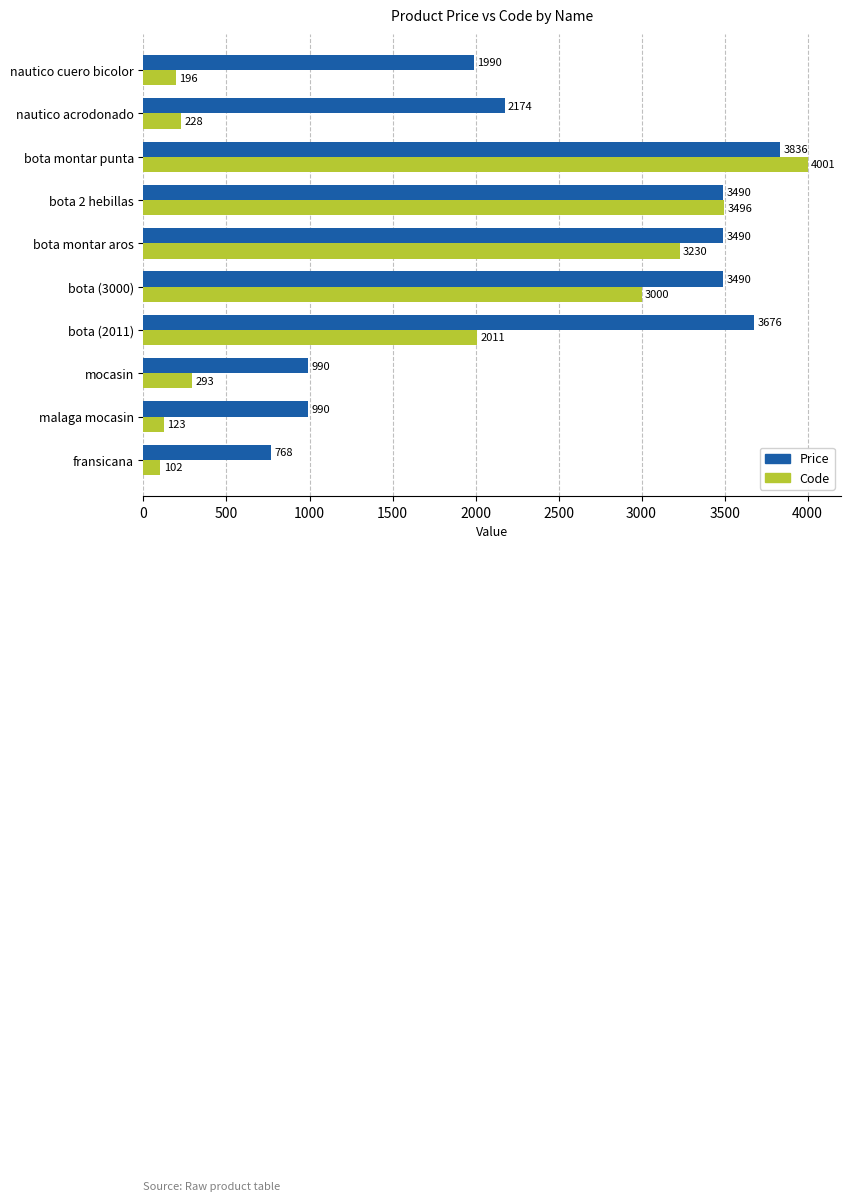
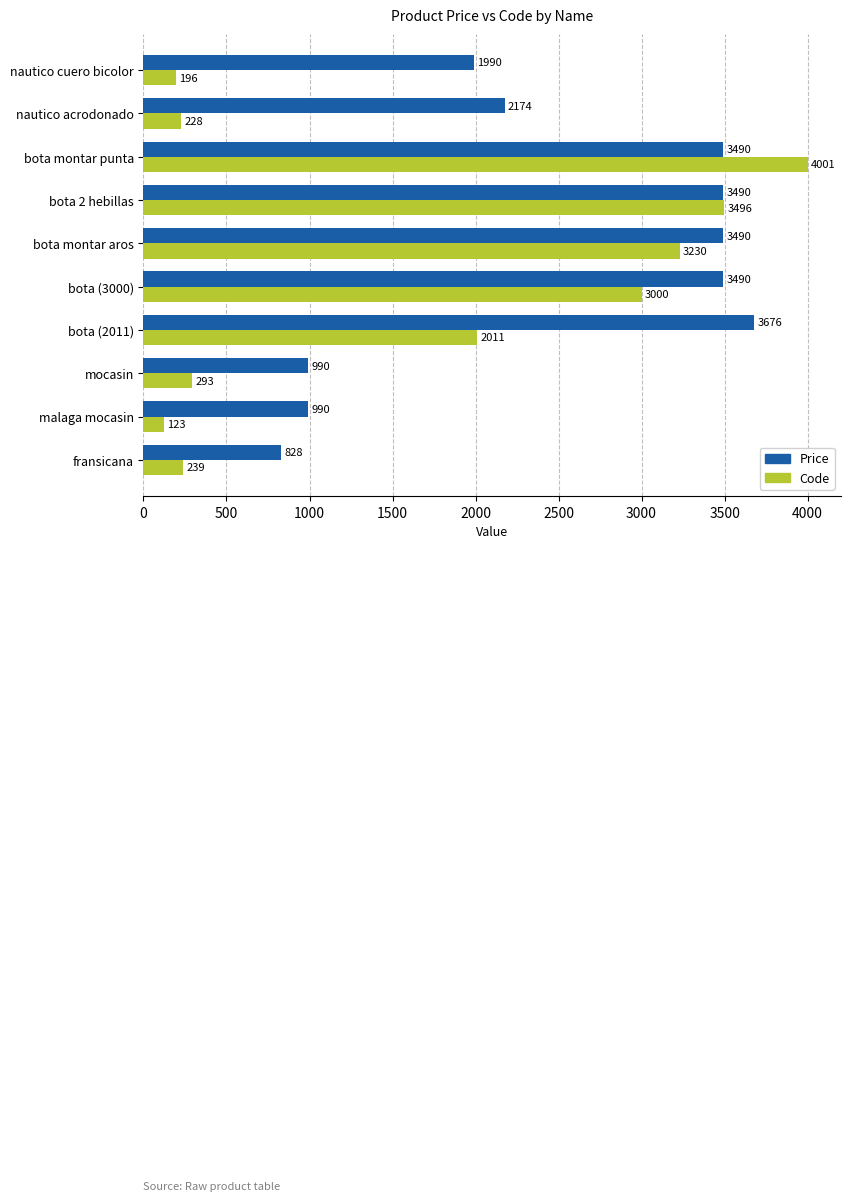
Price, bota montar punta: 3836 -> 3490
Price, fransicana: 768 -> 828
Code, fransicana: 102 -> 239
